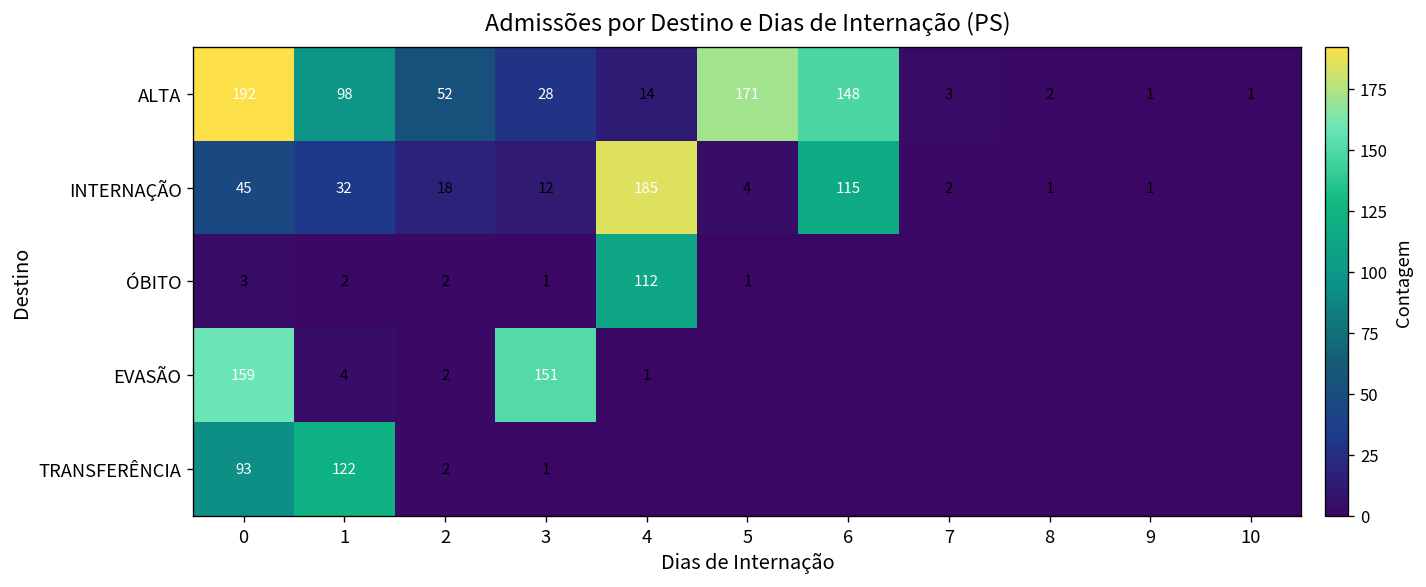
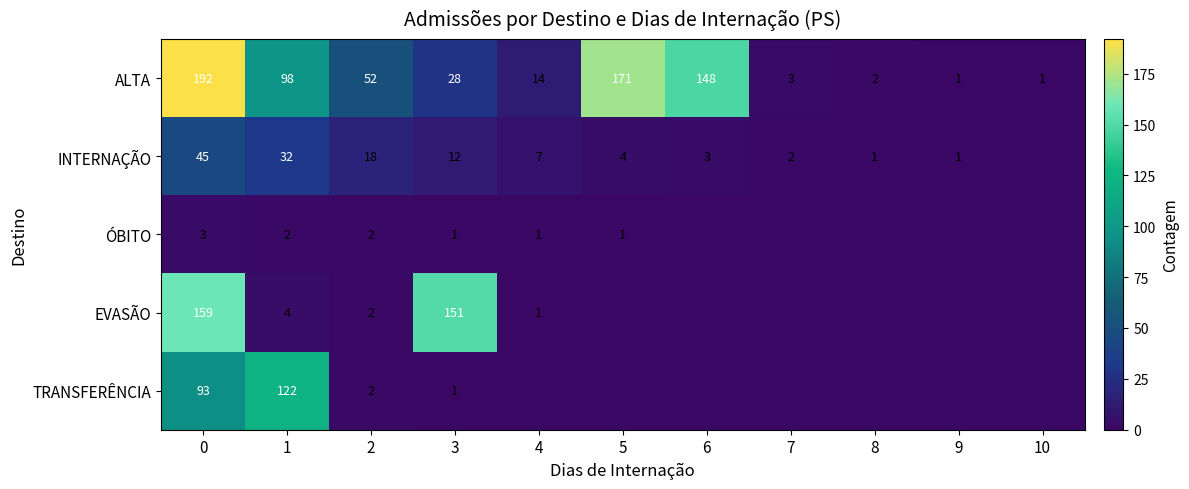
INTERNAÇÃO, 4: 185 -> 7
INTERNAÇÃO, 6: 115 -> 3
ÓBITO, 4: 112 -> 1
